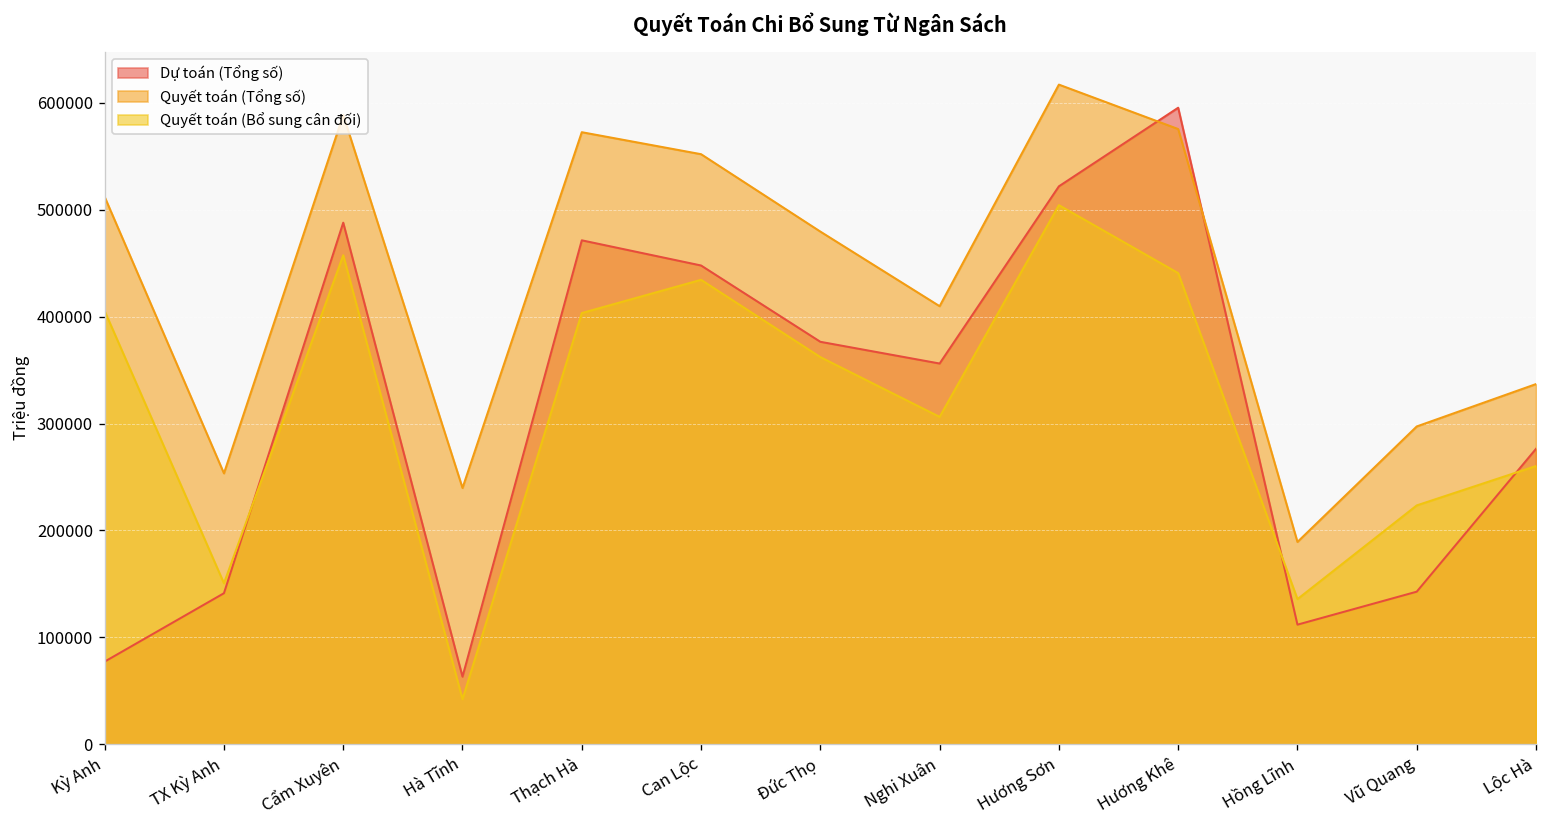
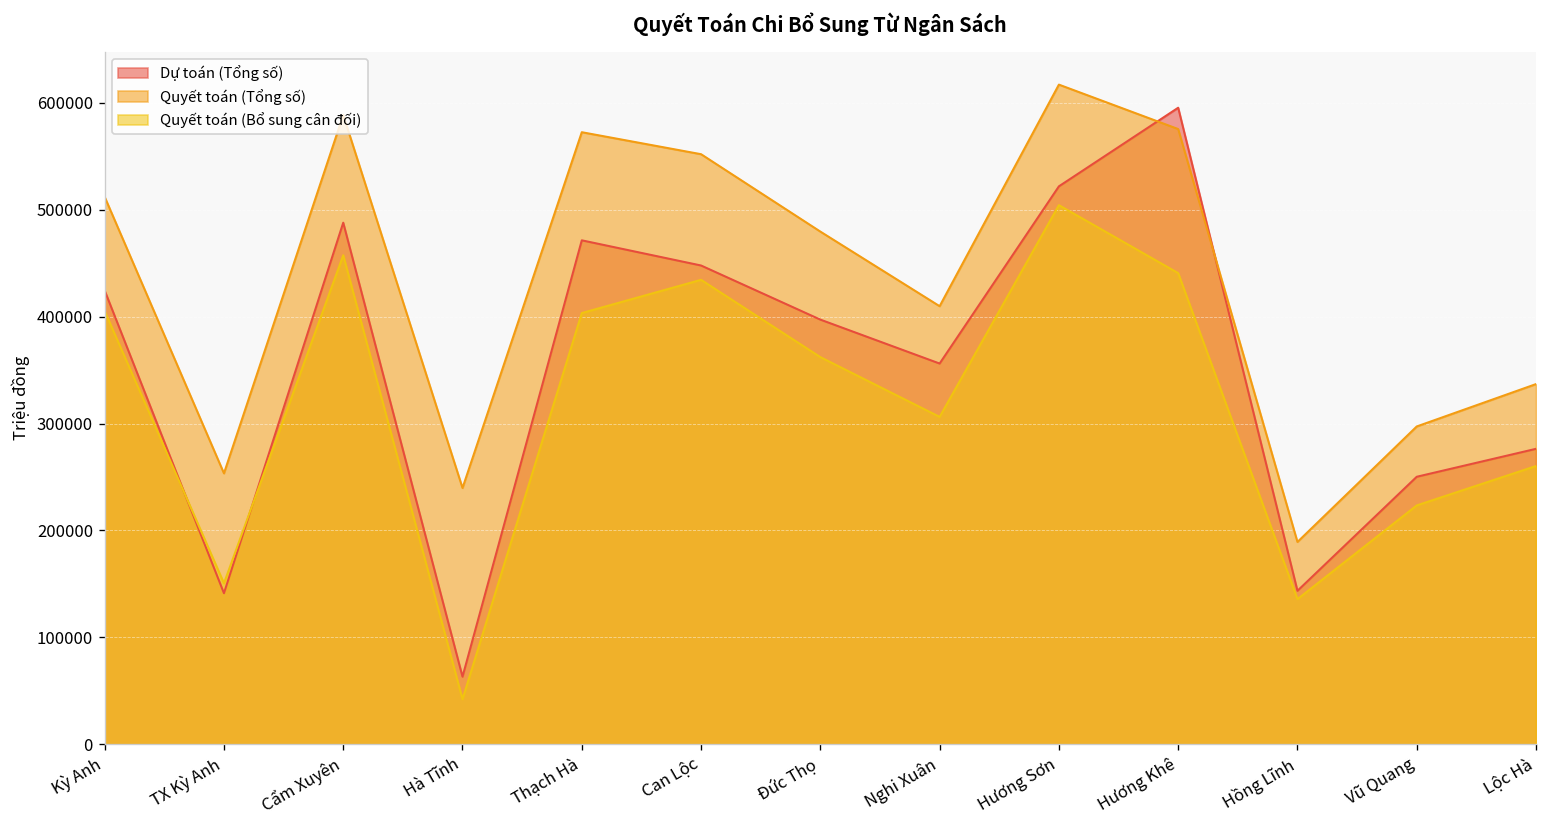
Dự toán (Tổng số), Kỳ Anh: 80000 -> 420000
Dự toán (Tổng số), Đức Thọ: 380000 -> 400000
Dự toán (Tổng số), Hồng Lĩnh: 110000 -> 140000
Dự toán (Tổng số), Vũ Quang: 140000 -> 250000
